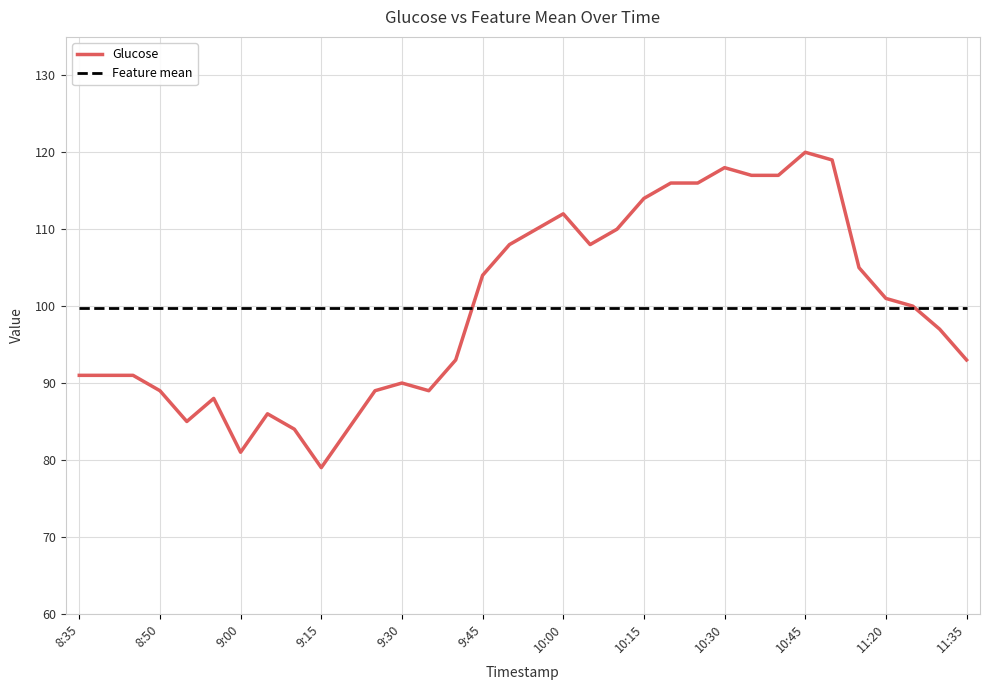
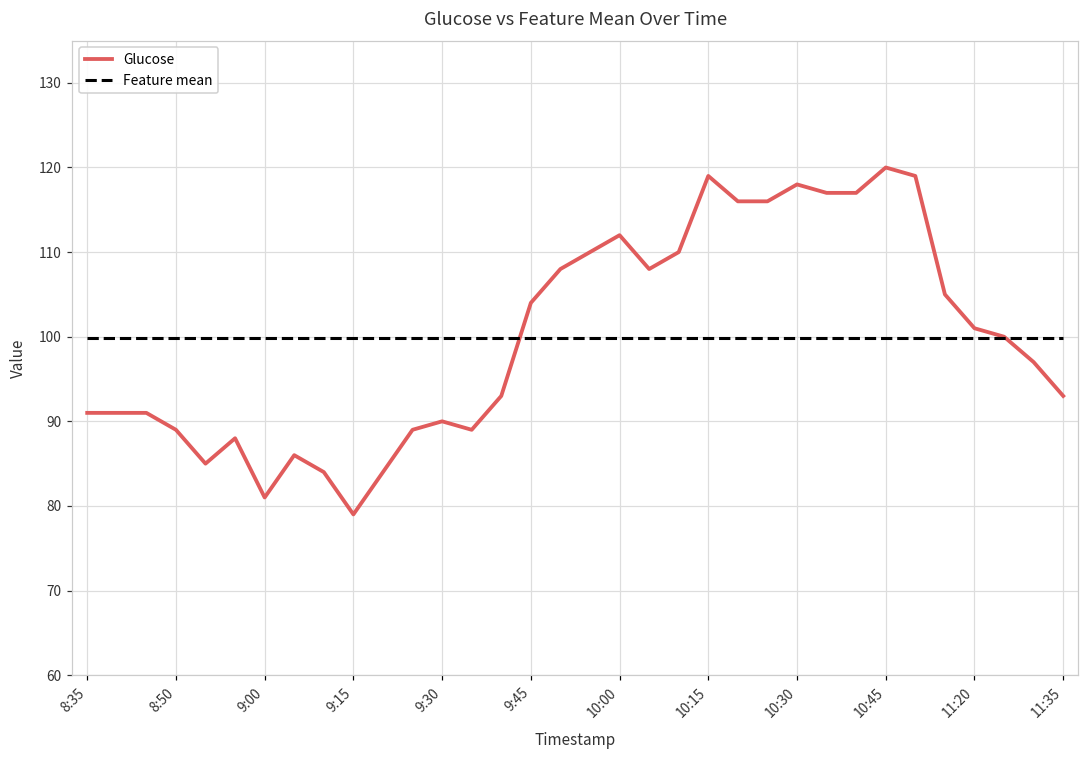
Glucose, 10:15: 114 -> 119
